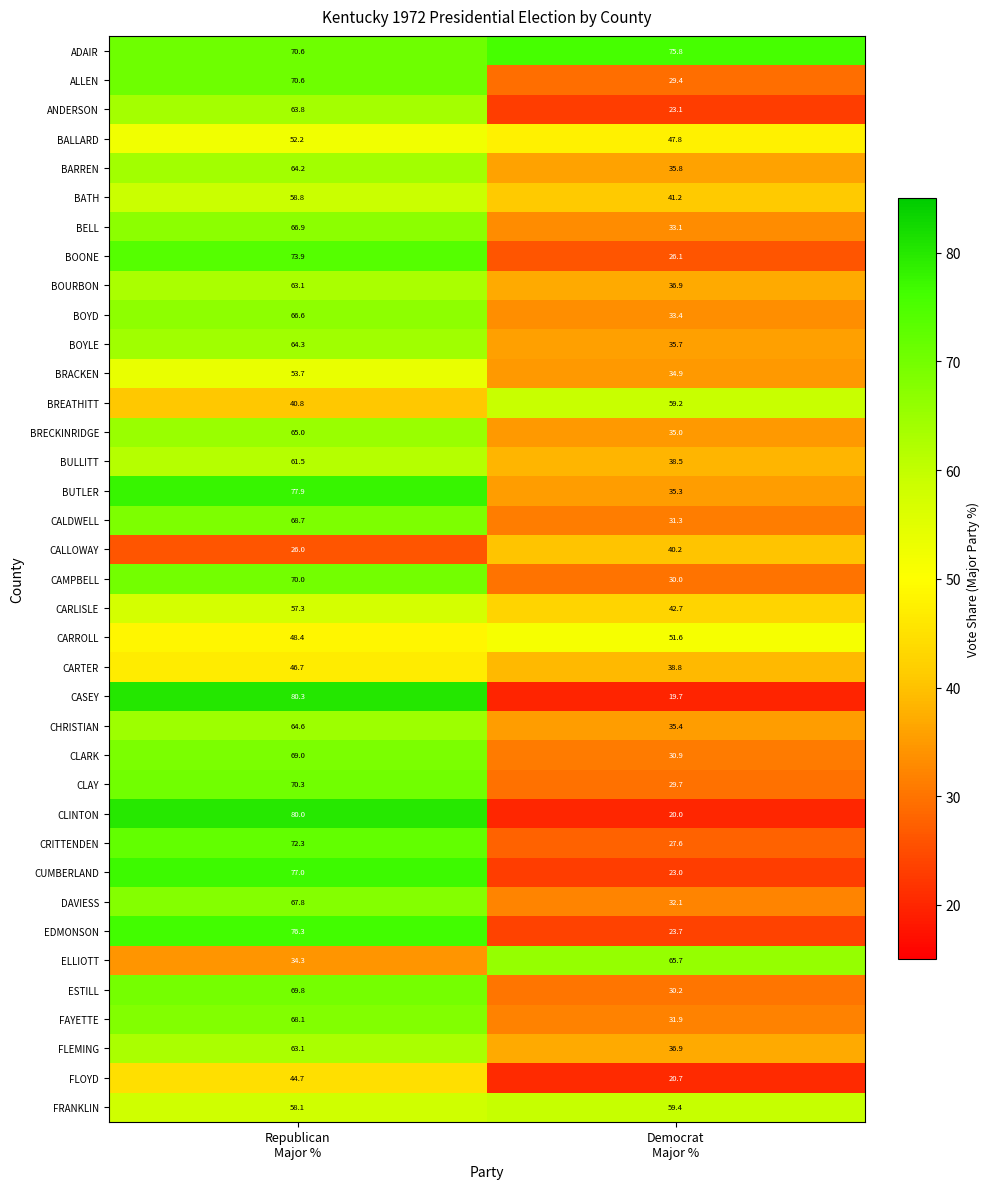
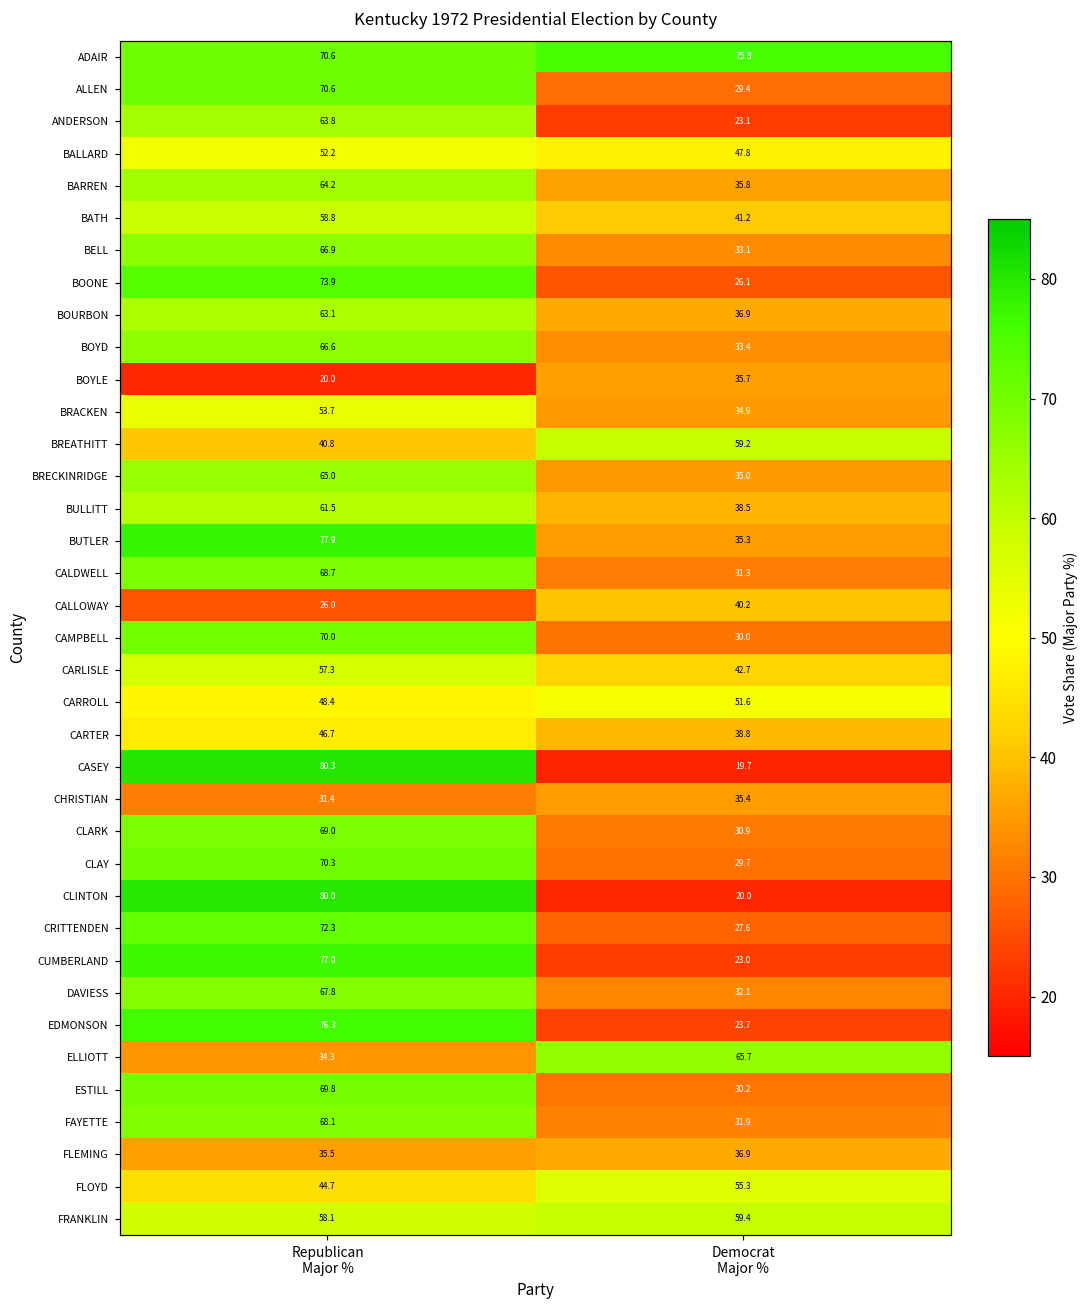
BOYLE, Republican Major %: 64.3 -> 20.0
CHRISTIAN, Republican Major %: 64.6 -> 31.4
FLEMING, Republican Major %: 63.1 -> 35.5
FLOYD, Democrat Major %: 20.7 -> 55.3
